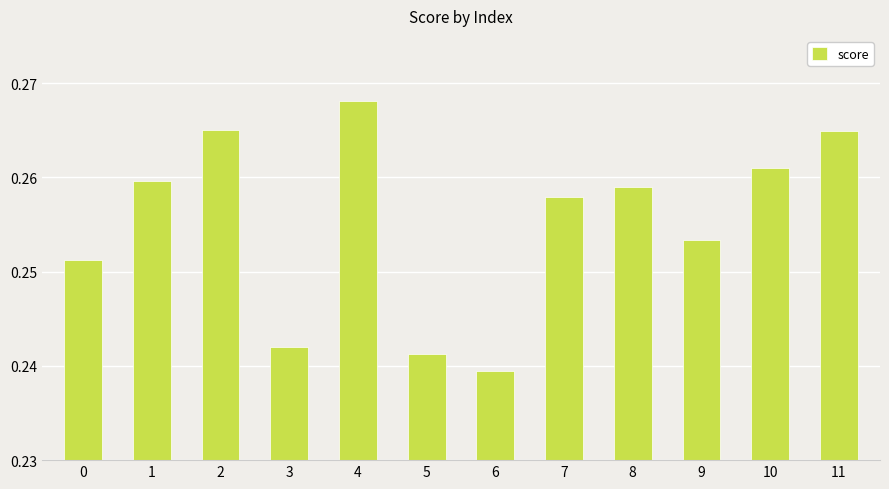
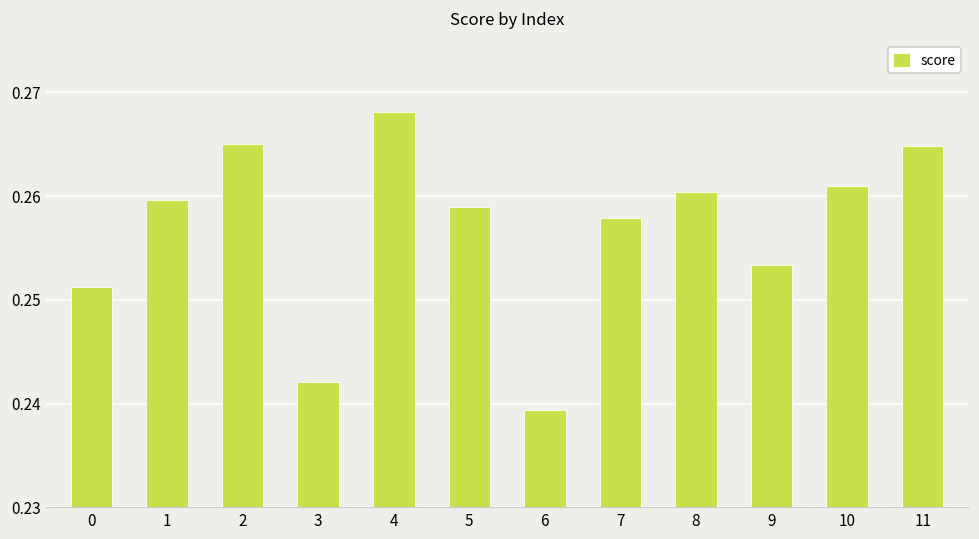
5: 0.241 -> 0.259
8: 0.259 -> 0.260
